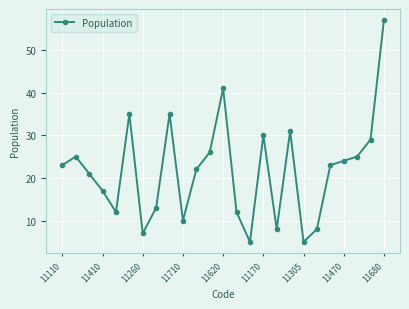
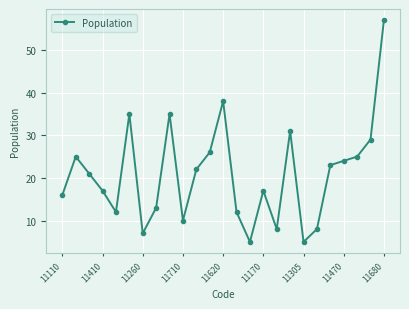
11110: 23 -> 16
11620: 41 -> 38
11170: 30 -> 17
